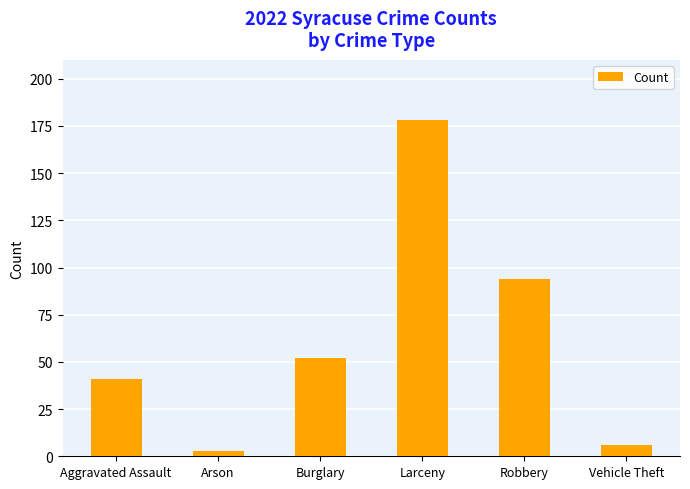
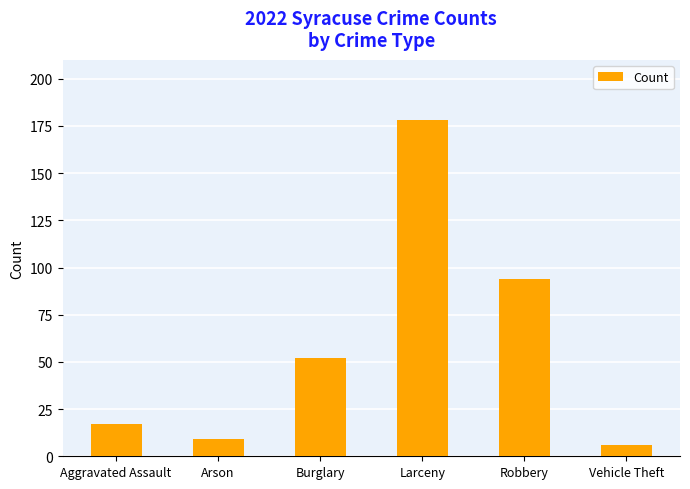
Aggravated Assault: 41 -> 17
Arson: 3 -> 9
